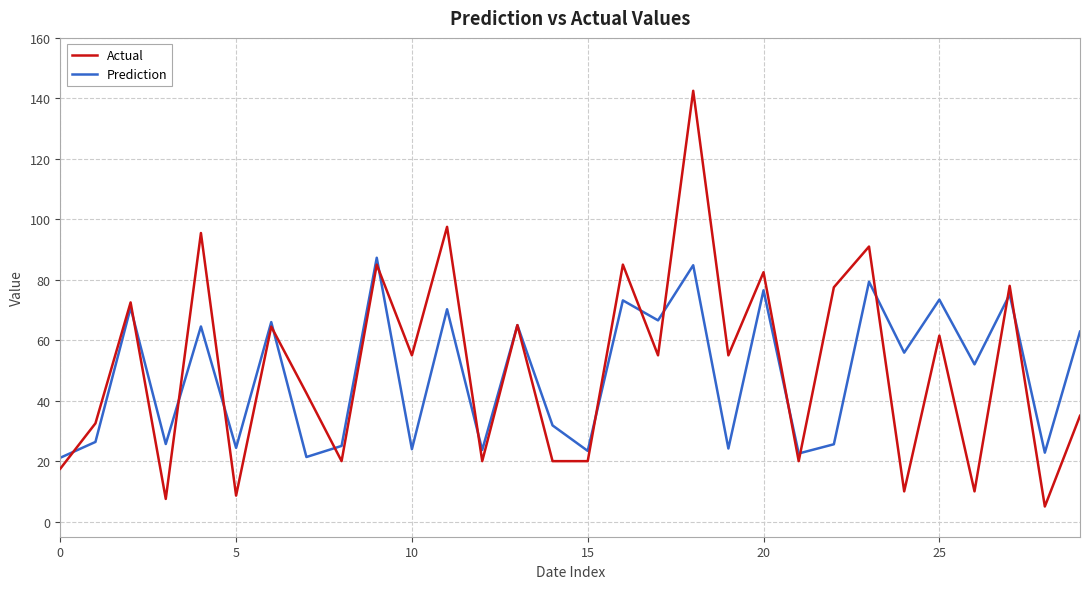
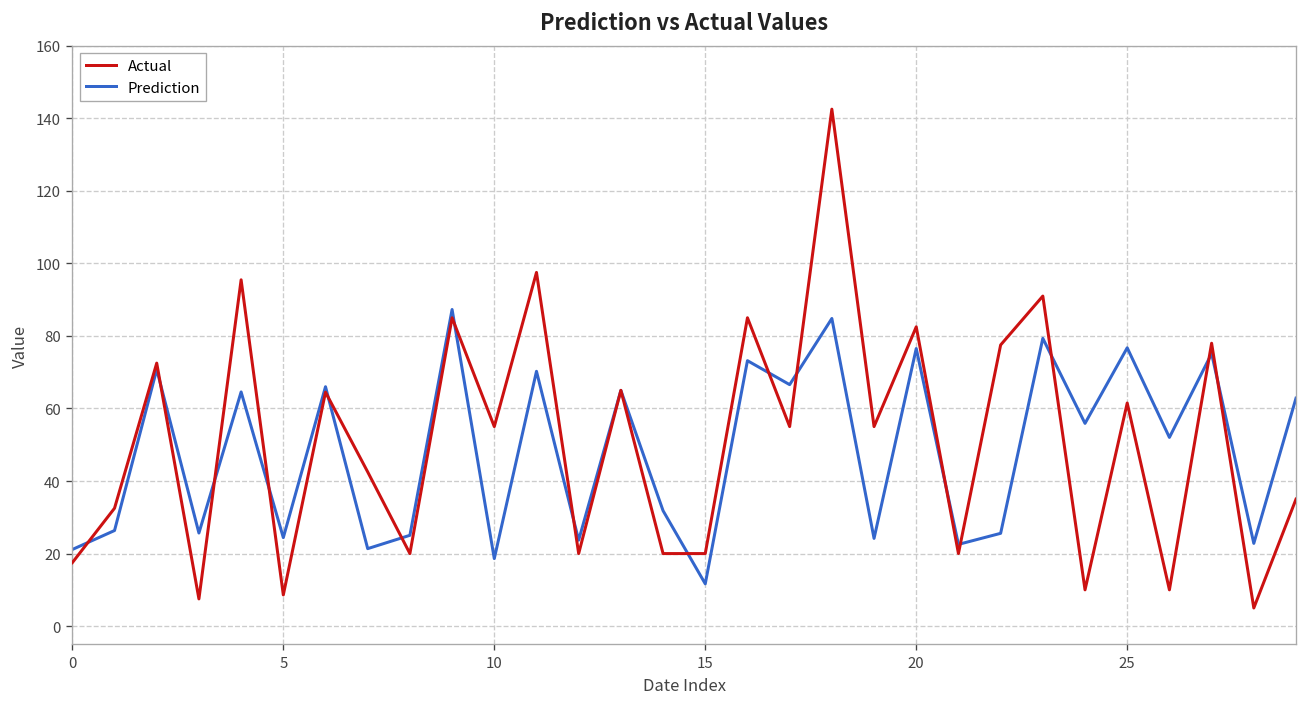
Prediction, 10: 24 -> 19
Prediction, 15: 23 -> 12
Prediction, 25: 73 -> 77
